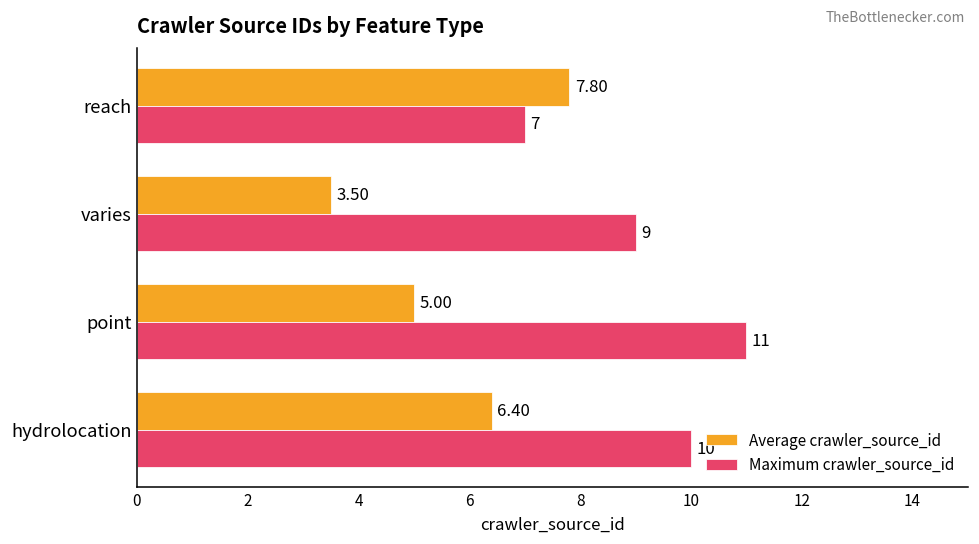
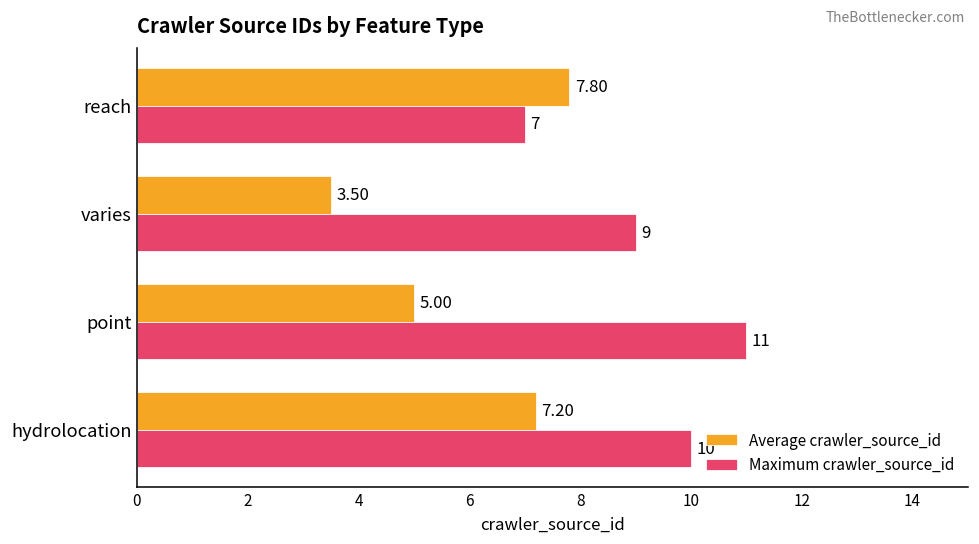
Average crawler_source_id, hydrolocation: 6.40 -> 7.20
